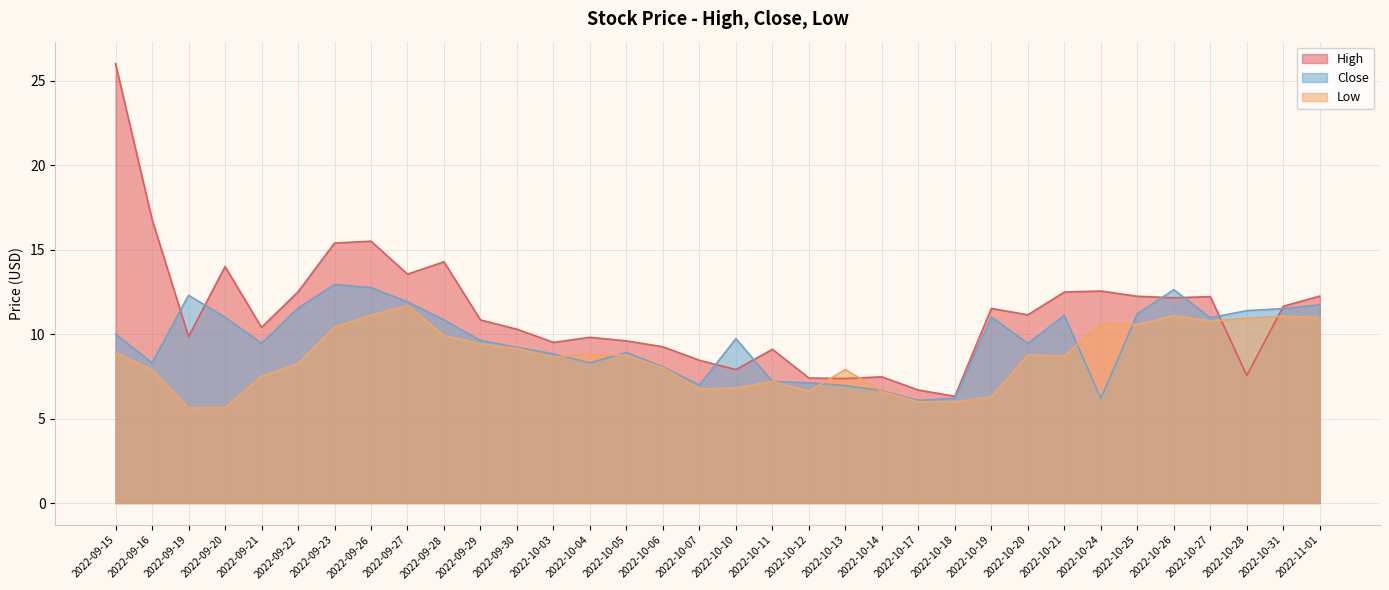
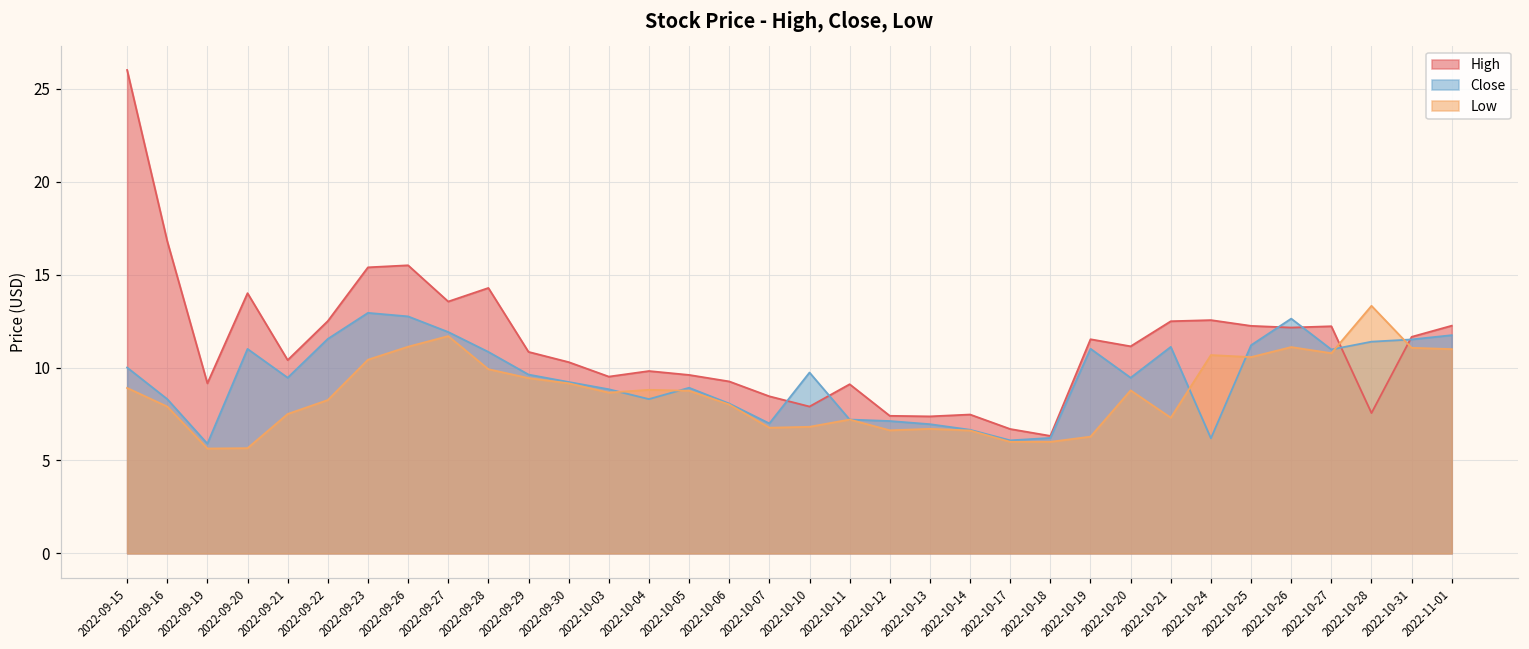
High, 2022-09-19: 9.9 -> 9.2
Close, 2022-09-19: 12.3 -> 5.9
Low, 2022-10-13: 7.9 -> 6.7
Low, 2022-10-21: 8.7 -> 7.3
Low, 2022-10-28: 11.0 -> 13.3
